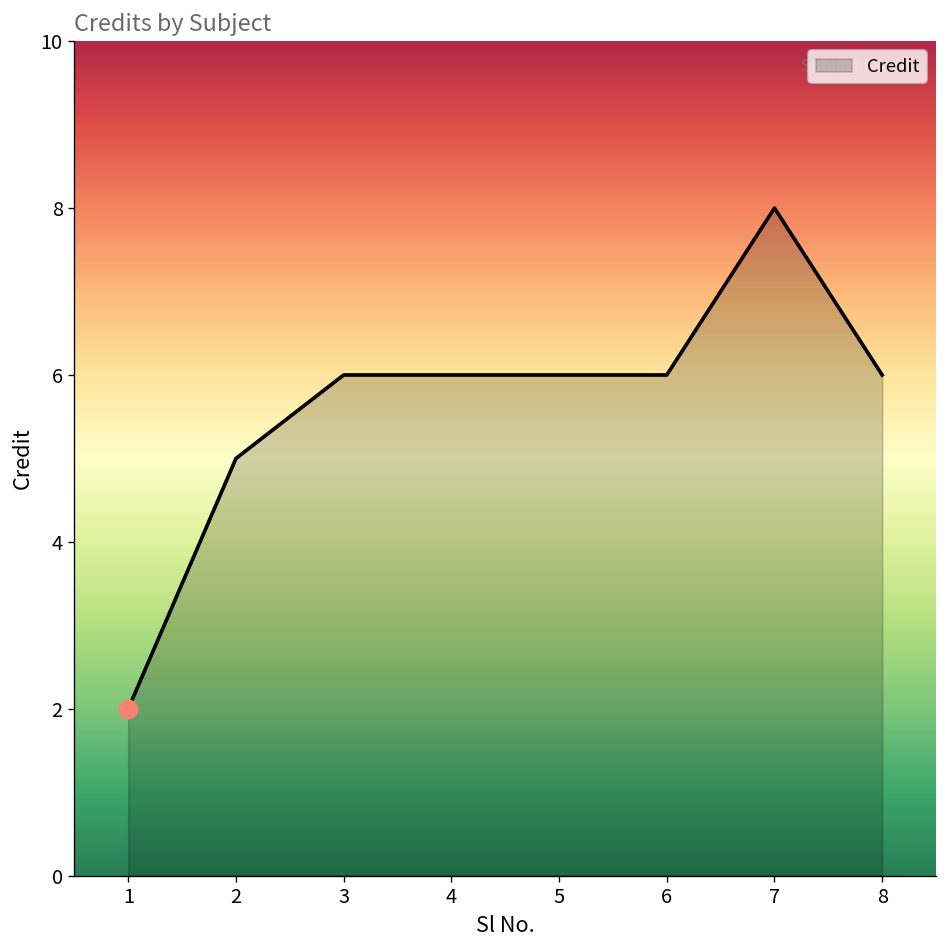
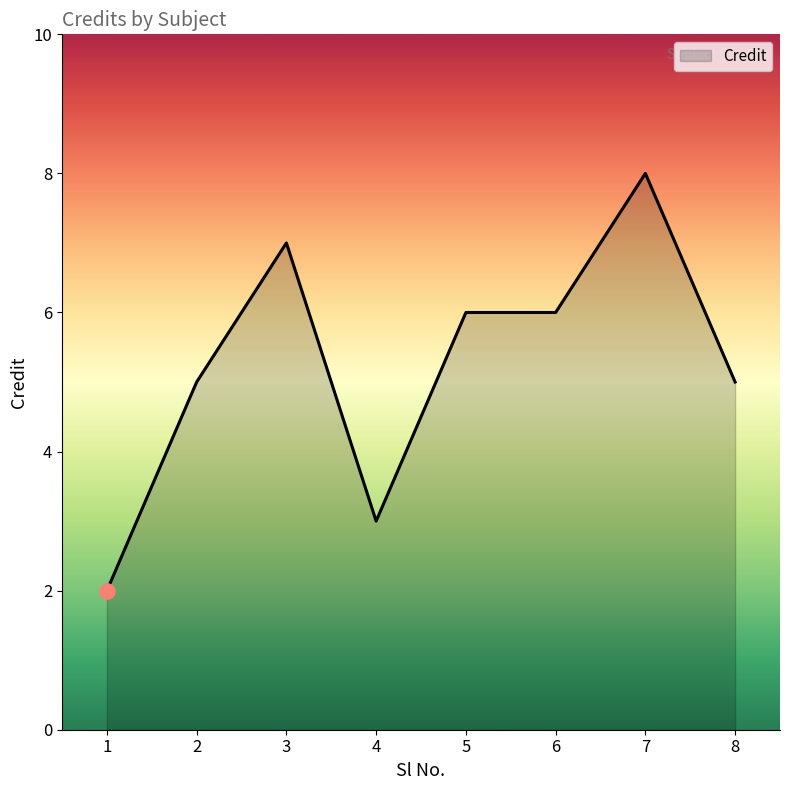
Credit, 3: 6 -> 7
Credit, 4: 6 -> 3
Credit, 8: 6 -> 5
